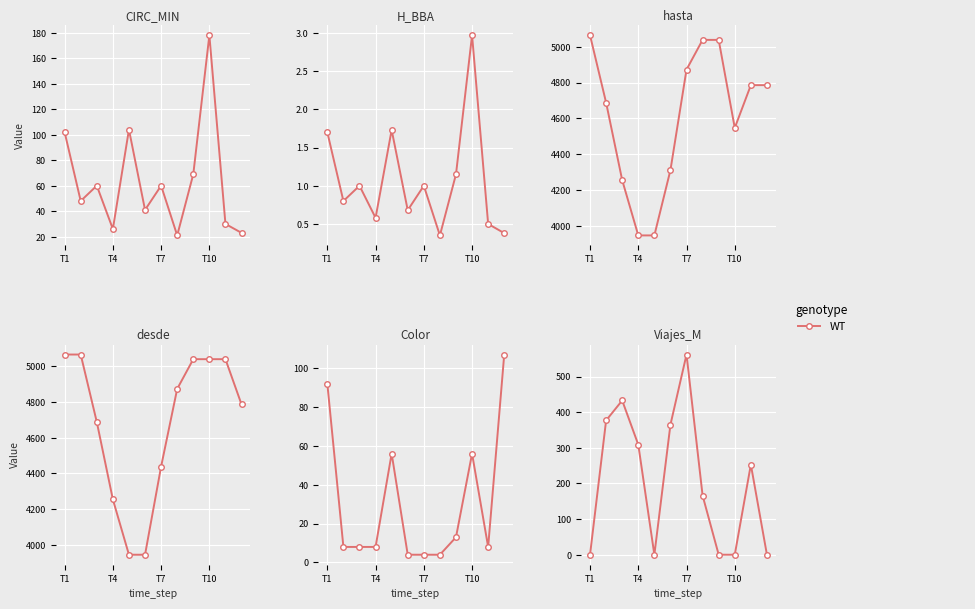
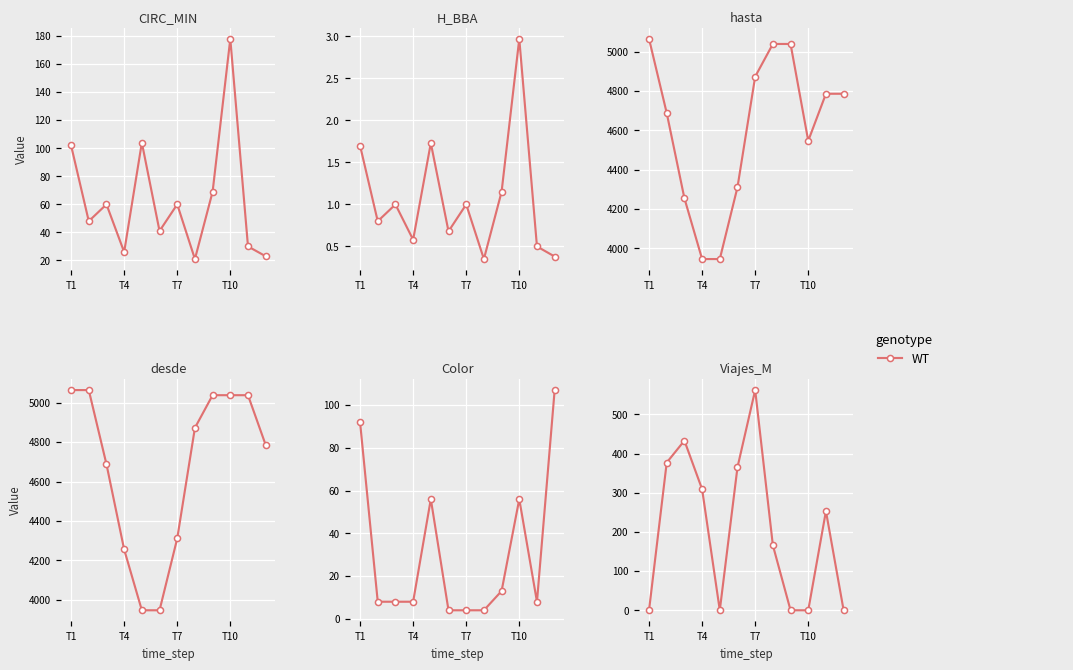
desde, T7: 4440 -> 4310
